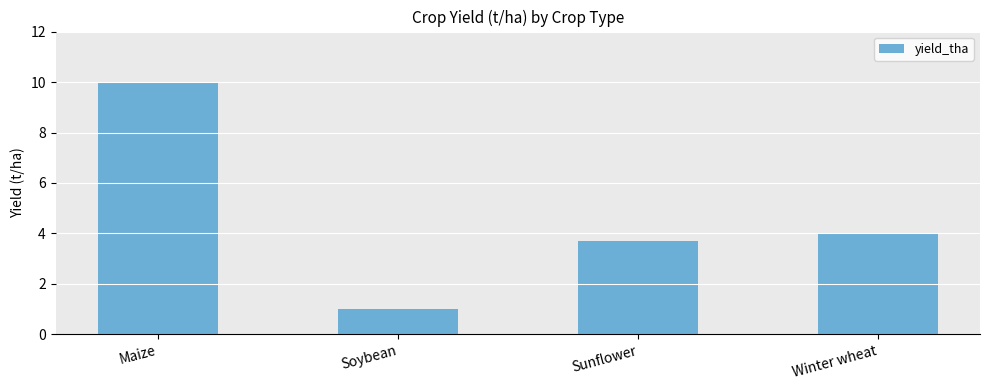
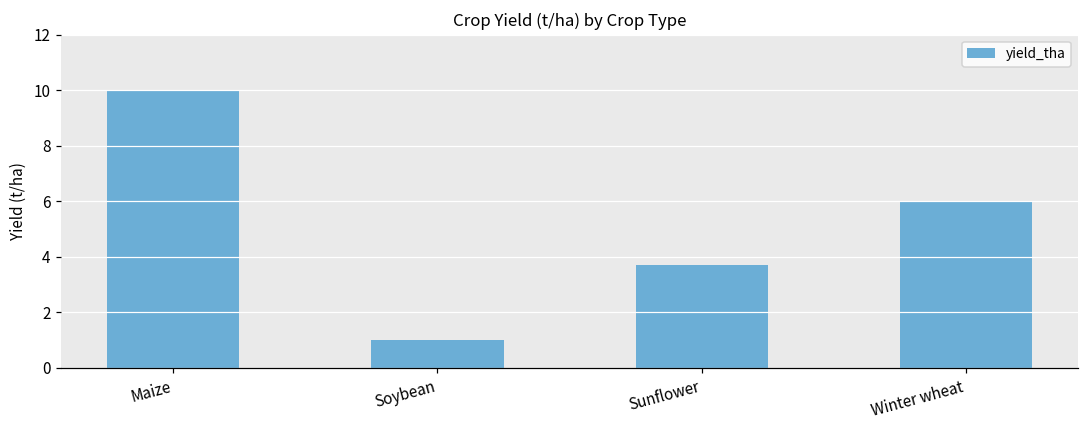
Winter wheat: 4 -> 6
